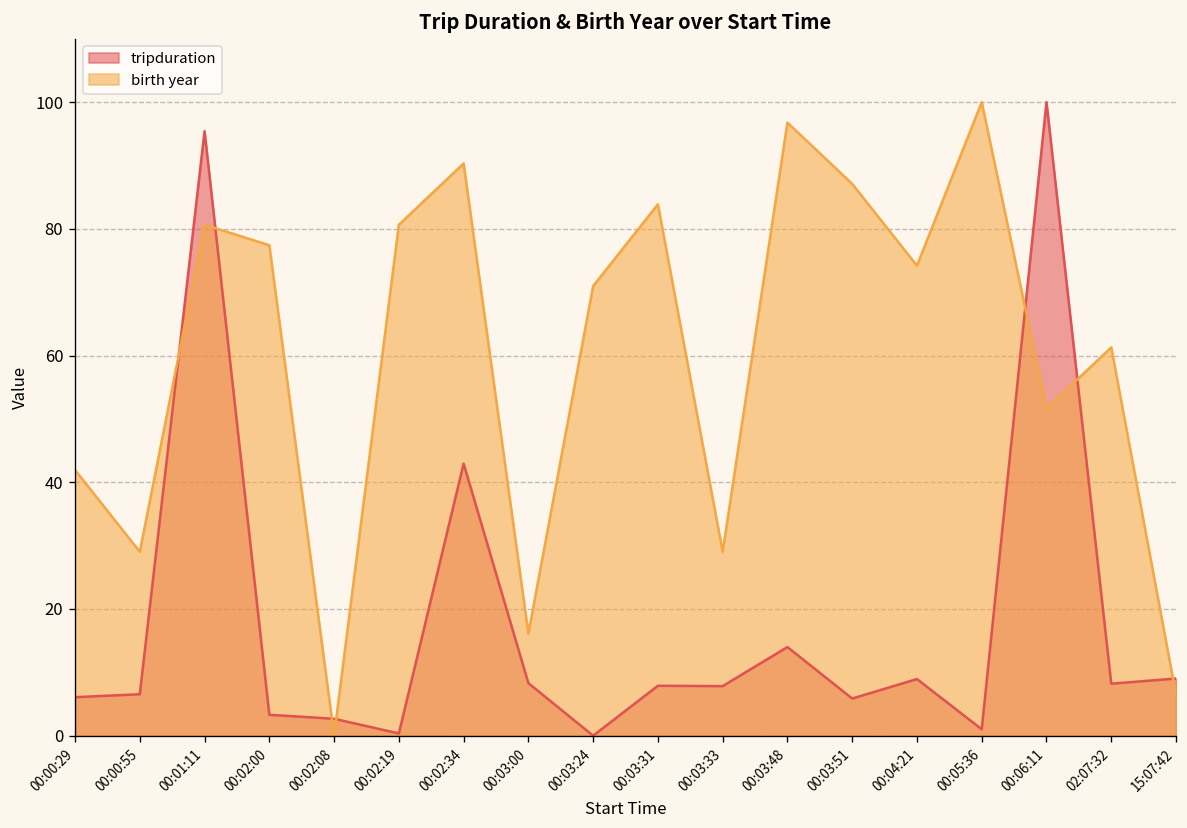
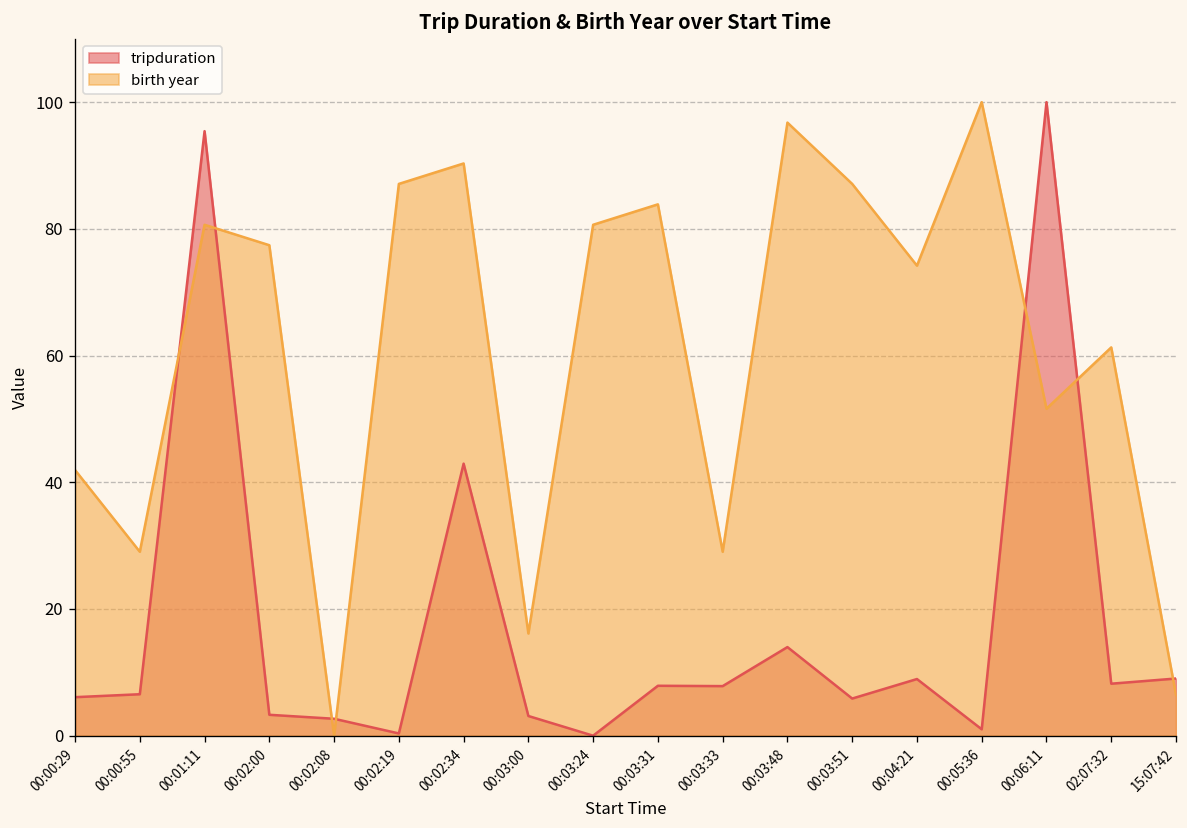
birth year, 00:02:19: 81 -> 87
tripduration, 00:03:00: 8 -> 3
birth year, 00:03:24: 71 -> 81
